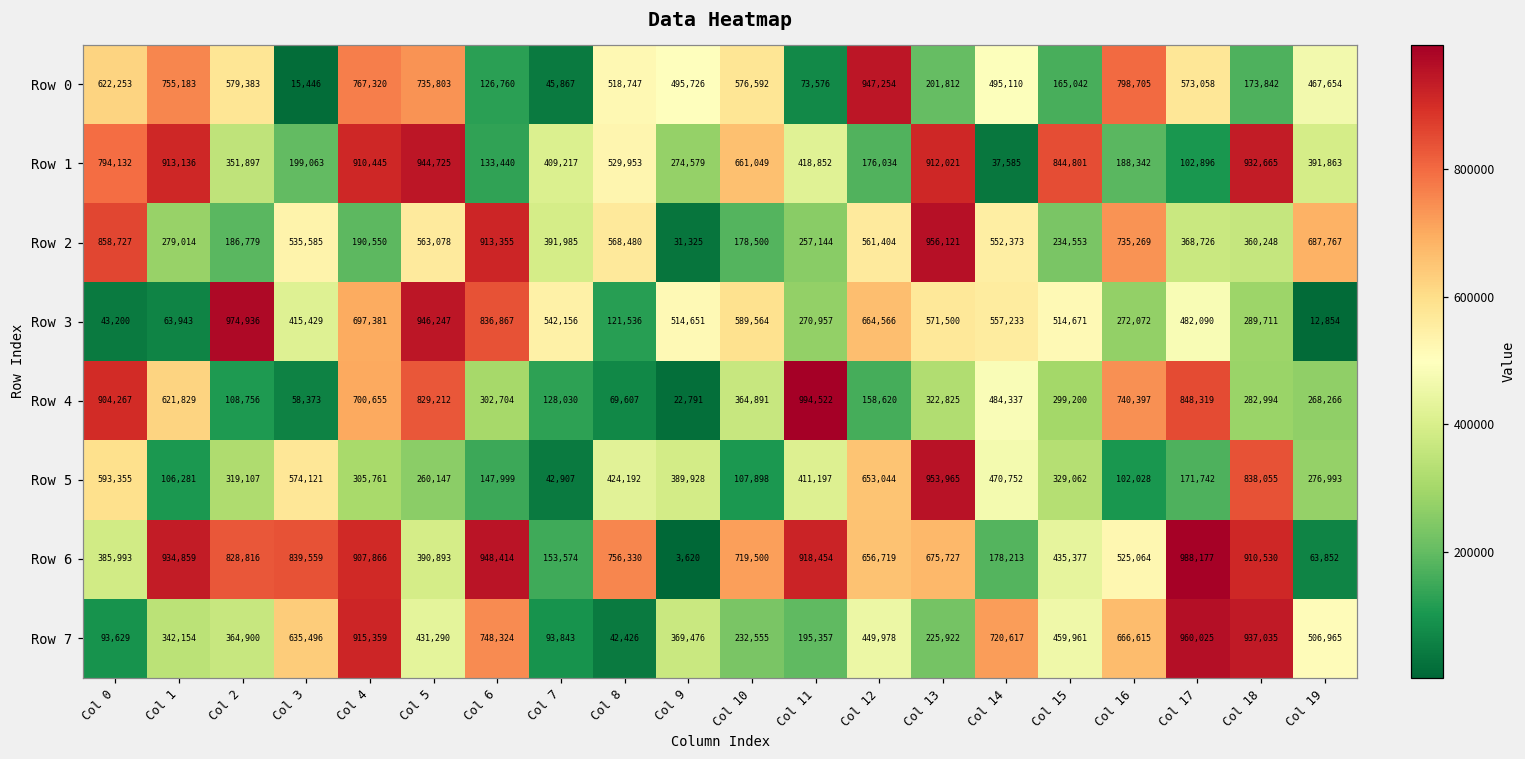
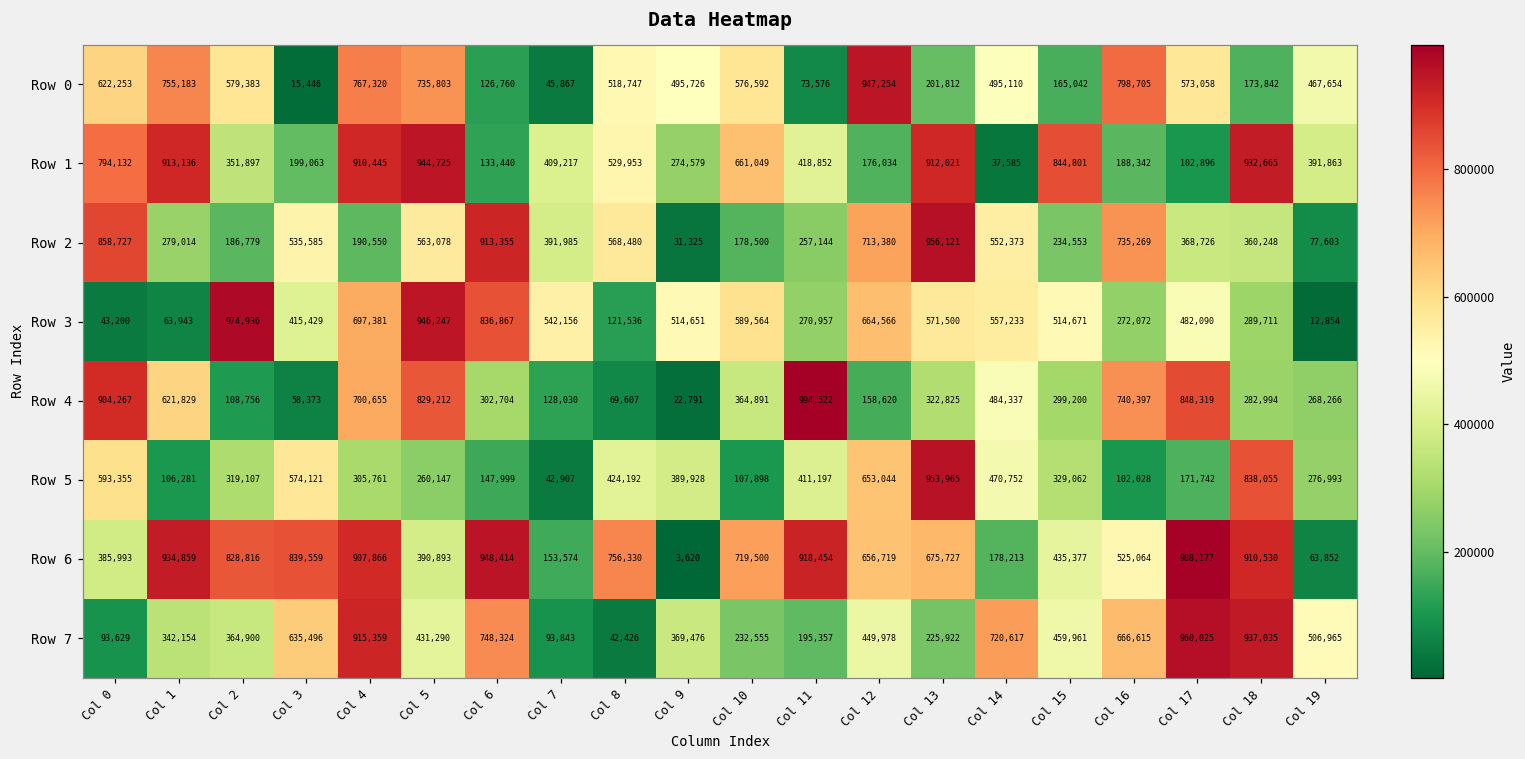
Row 2, Col 12: 561,404 -> 713,380
Row 2, Col 19: 687,767 -> 77,603
